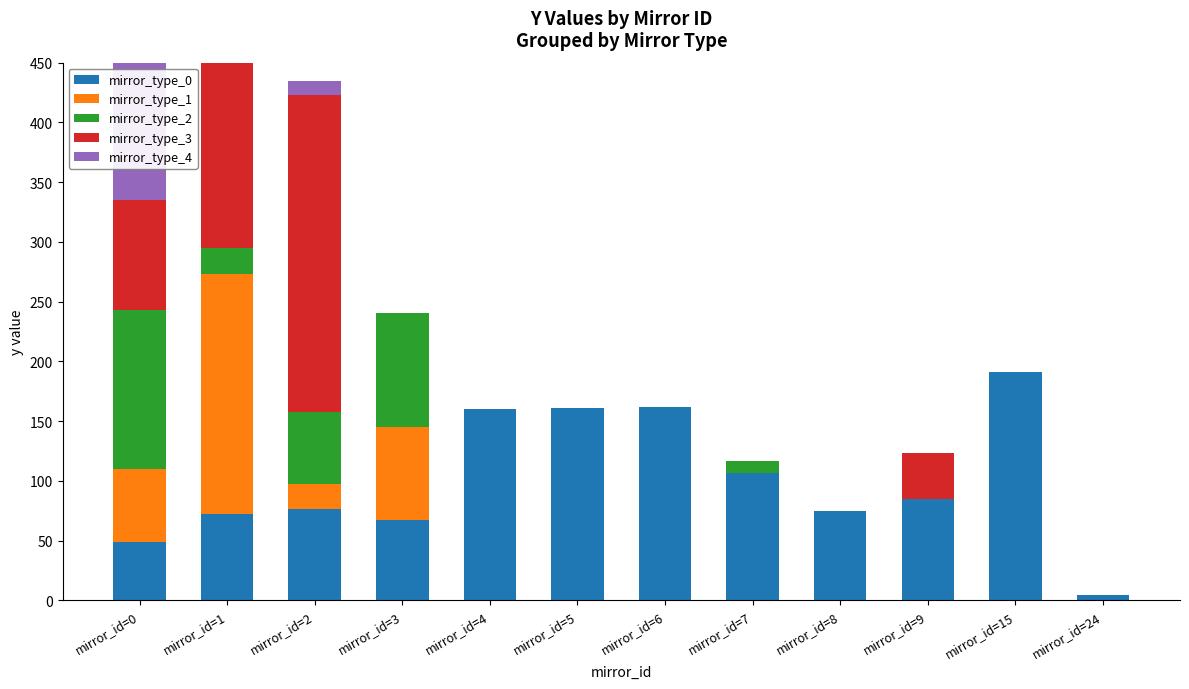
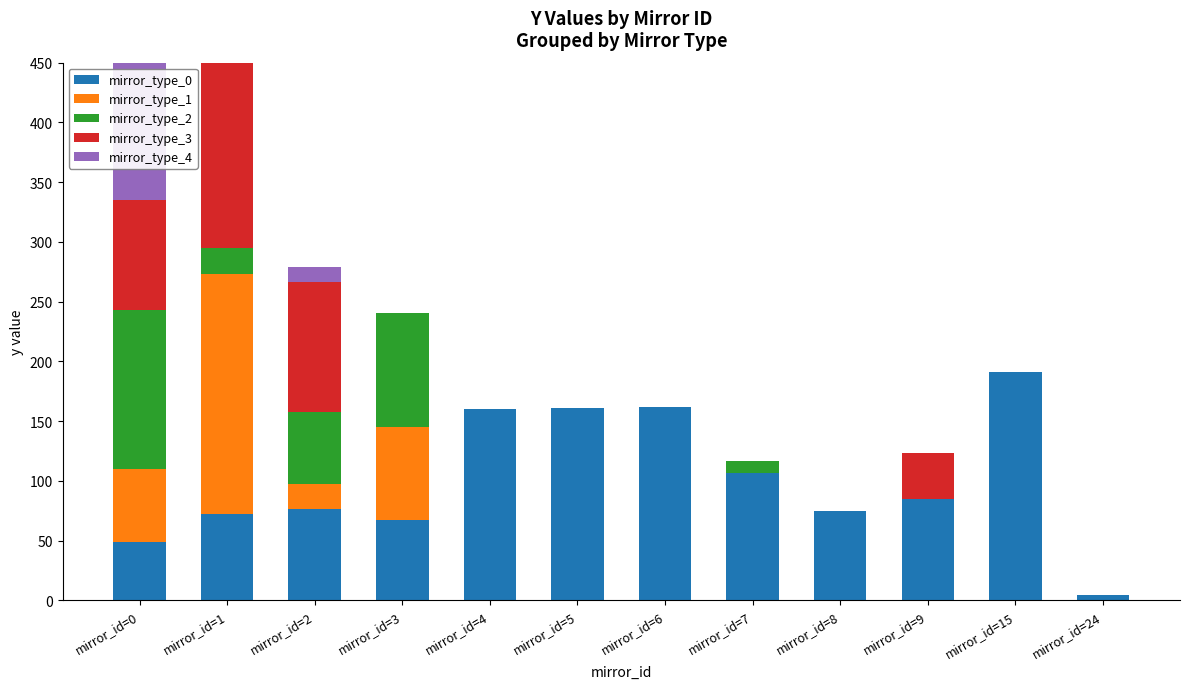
mirror_type_3, mirror_id=2: 265 -> 109
